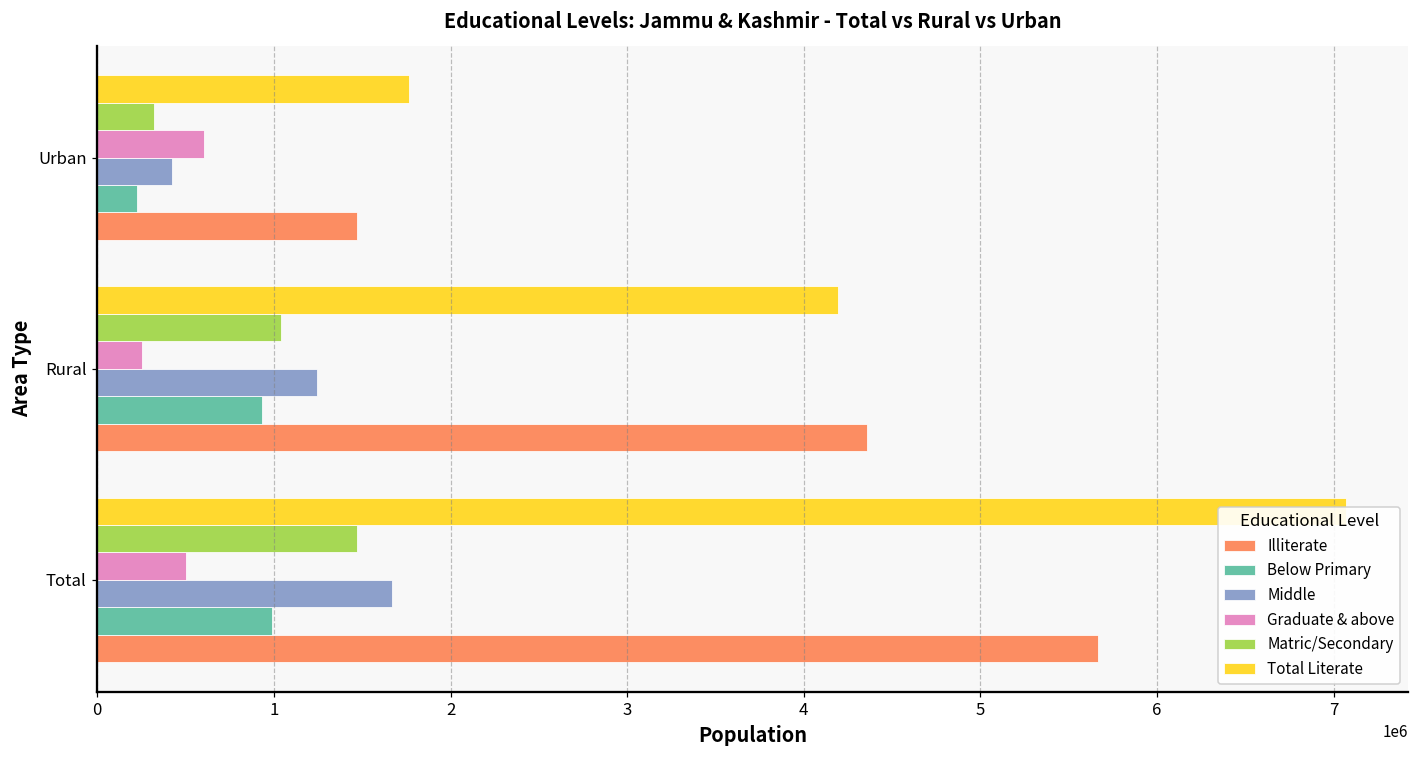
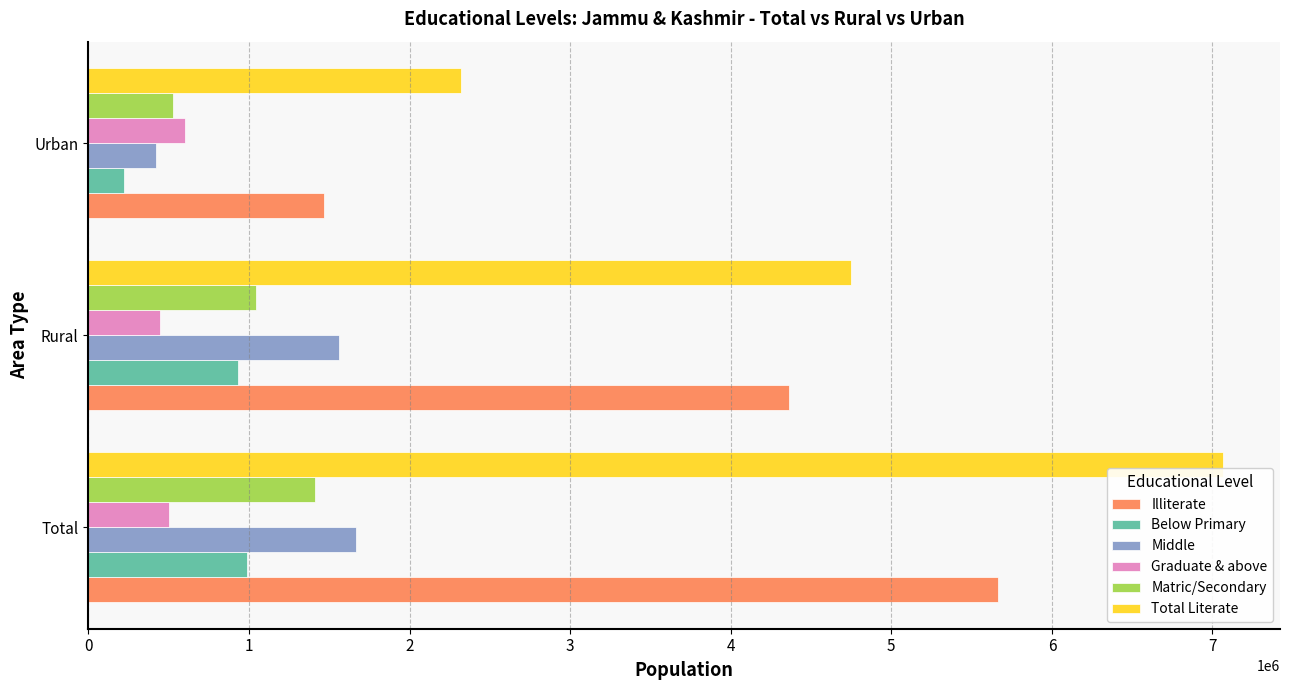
Total Literate, Urban: 1770000 -> 2320000
Matric/Secondary, Urban: 320000 -> 520000
Total Literate, Rural: 4190000 -> 4750000
Graduate & above, Rural: 250000 -> 440000
Middle, Rural: 1240000 -> 1560000
Matric/Secondary, Total: 1470000 -> 1410000
